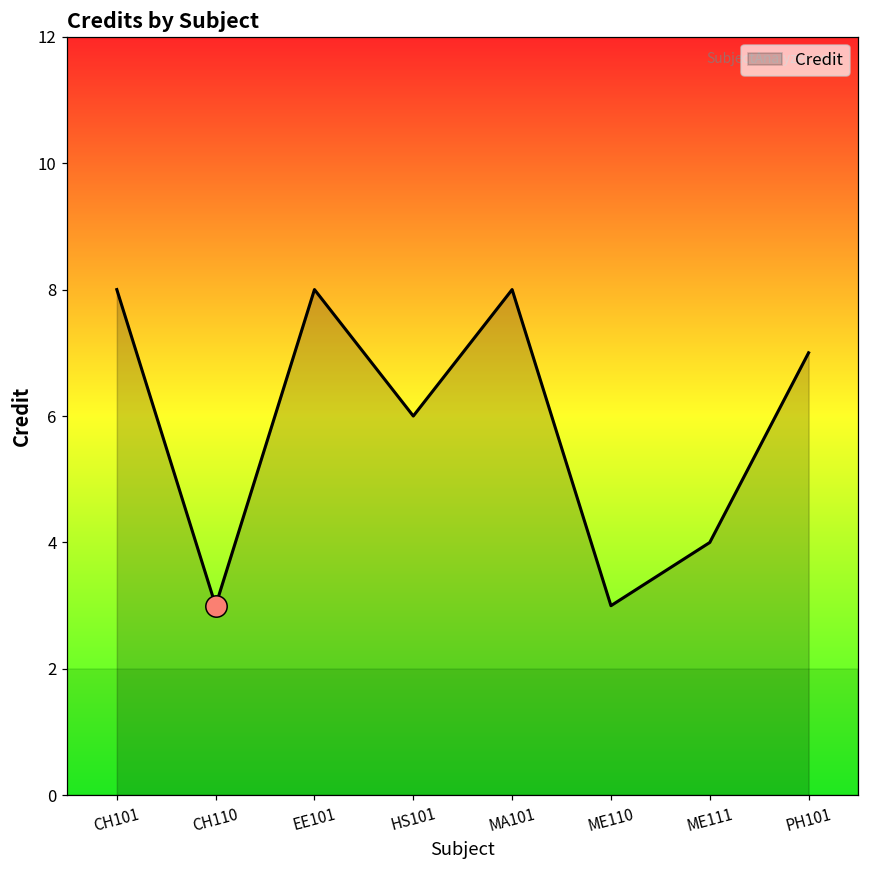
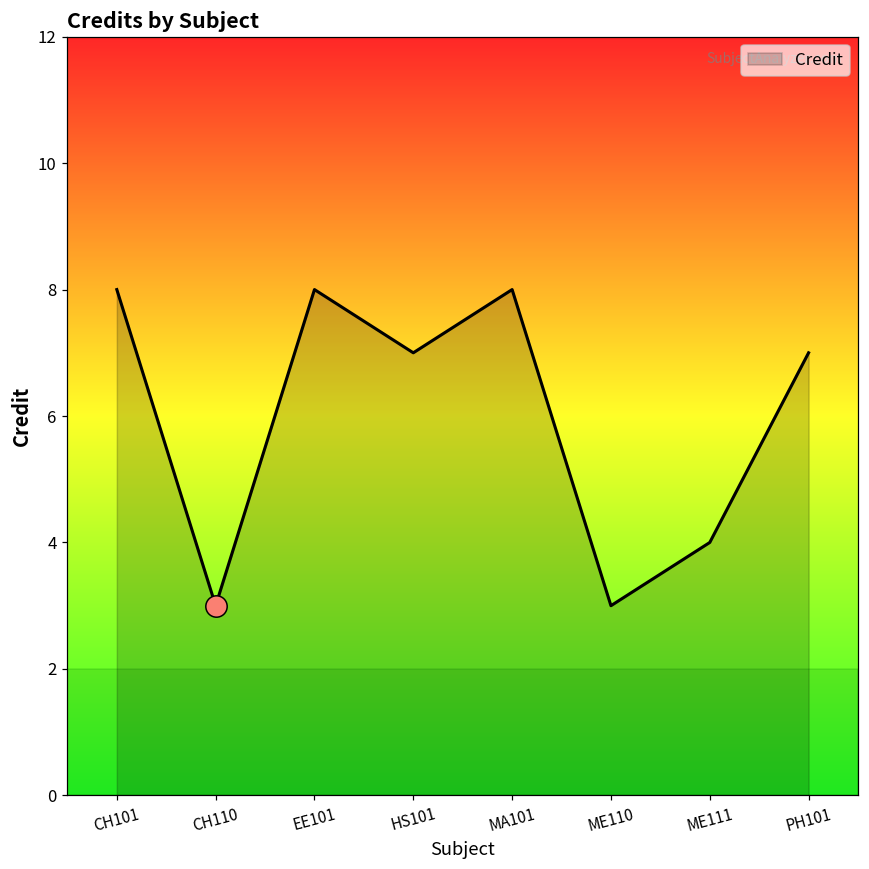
Credit, HS101: 6 -> 7
